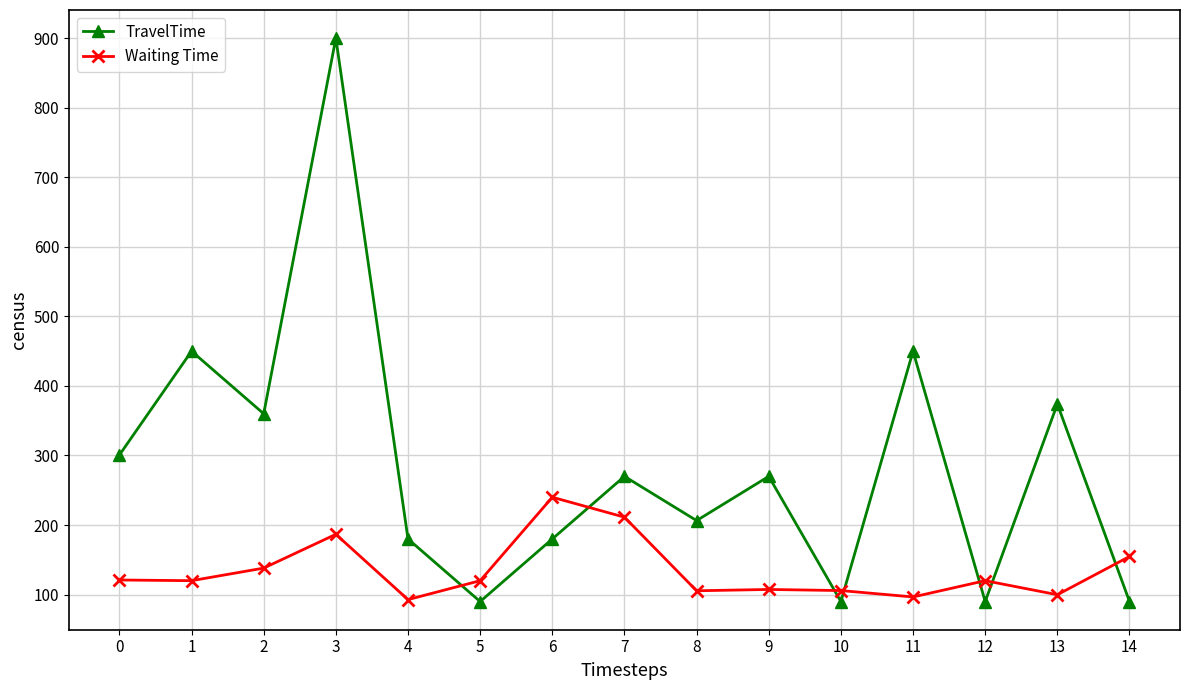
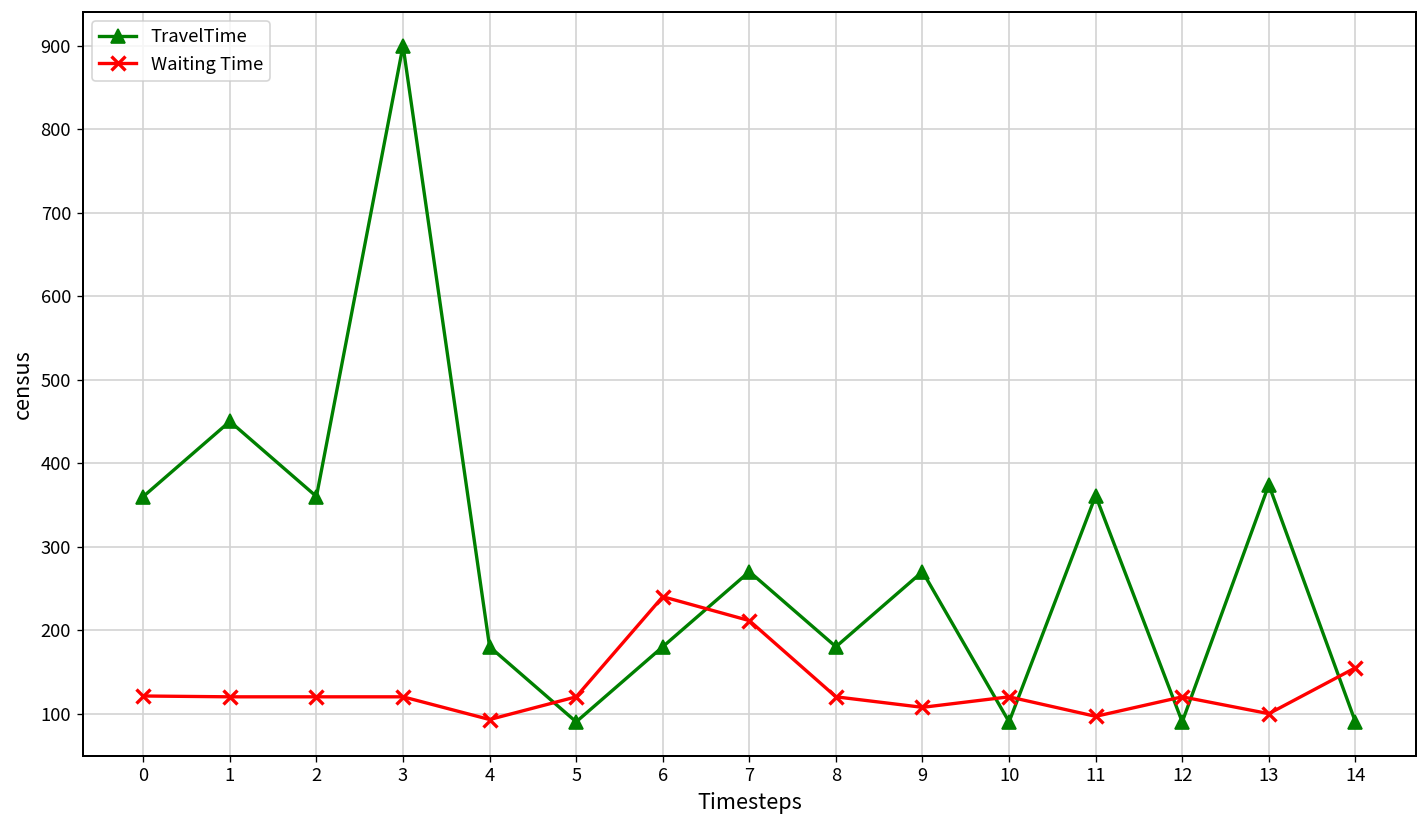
TravelTime, 0: 300 -> 360
Waiting Time, 2: 140 -> 120
Waiting Time, 3: 190 -> 120
TravelTime, 8: 210 -> 180
Waiting Time, 8: 110 -> 120
Waiting Time, 10: 110 -> 120
TravelTime, 11: 450 -> 360
